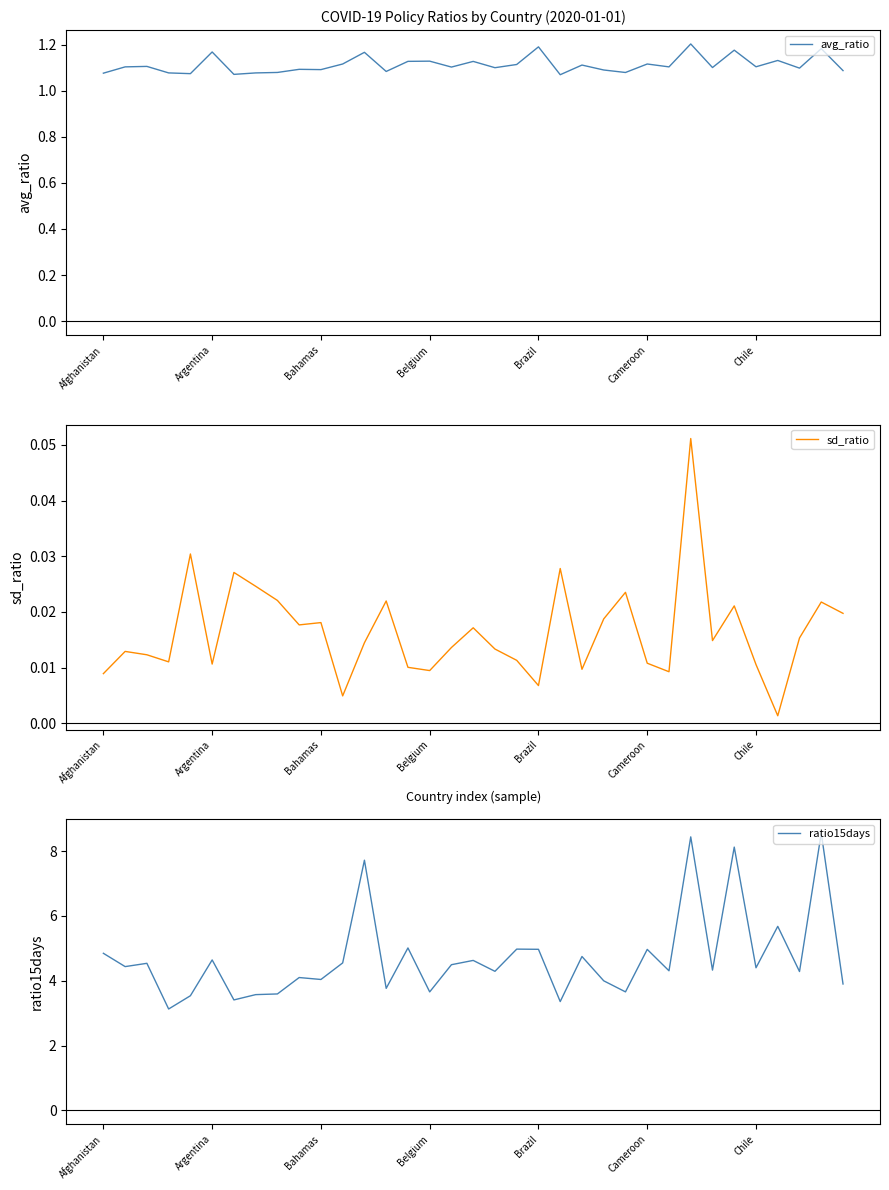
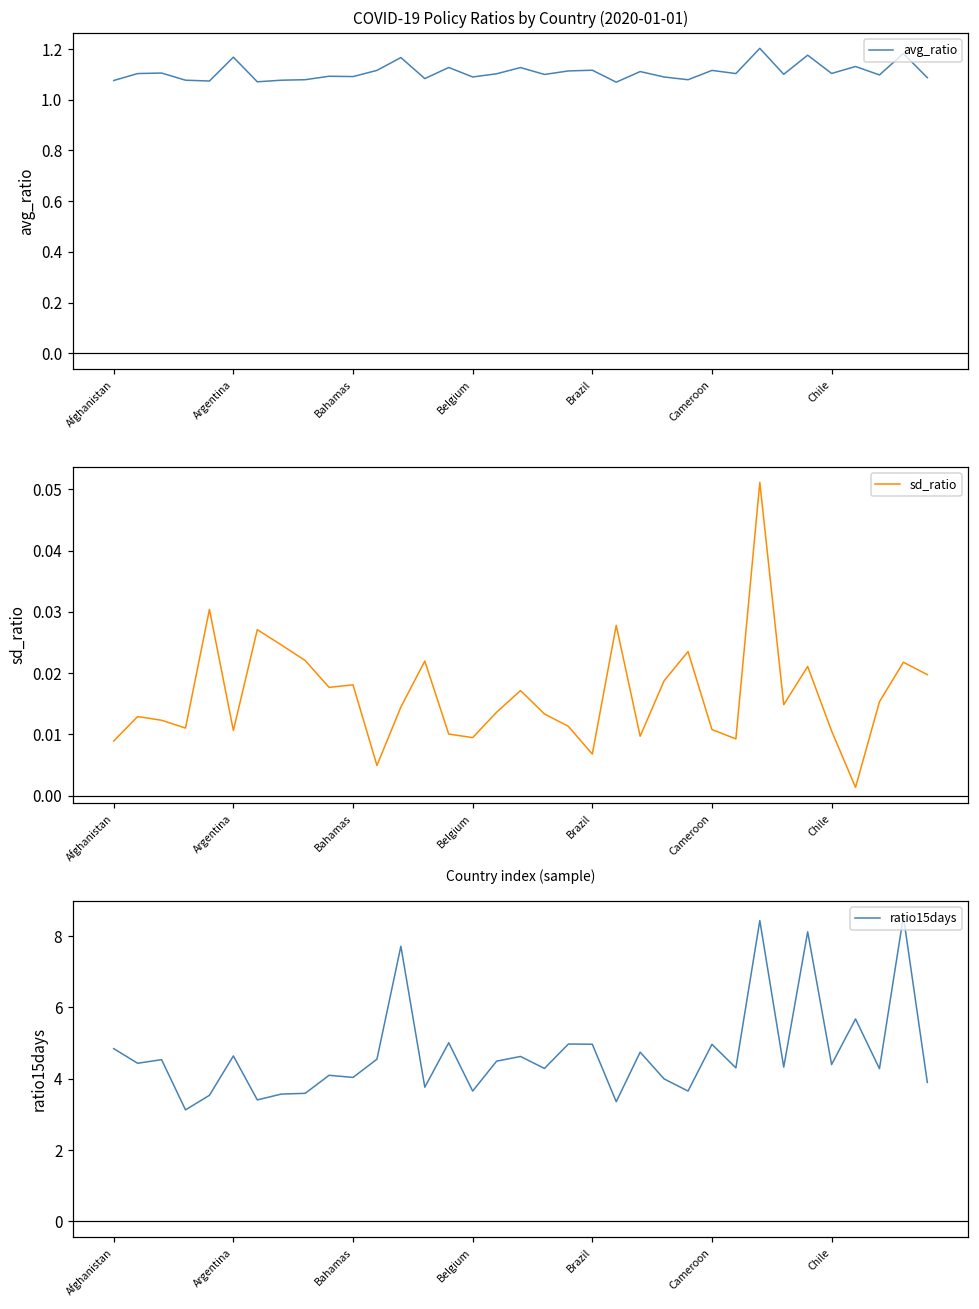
COVID-19 Policy Ratios by Country (2020-01-01), Belgium: 1.13 -> 1.09
COVID-19 Policy Ratios by Country (2020-01-01), Brazil: 1.19 -> 1.12
